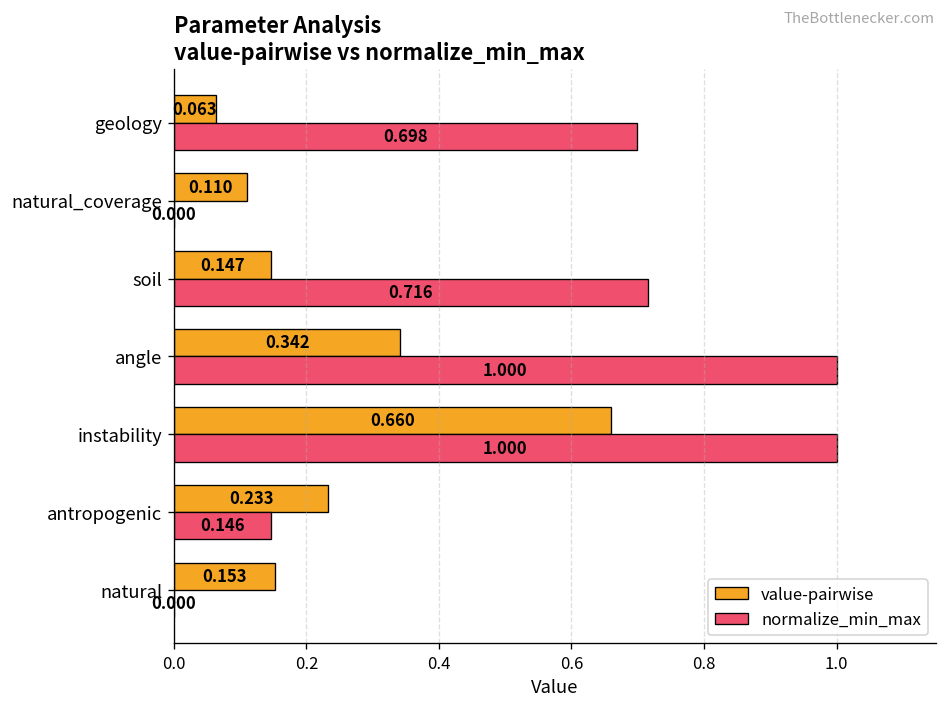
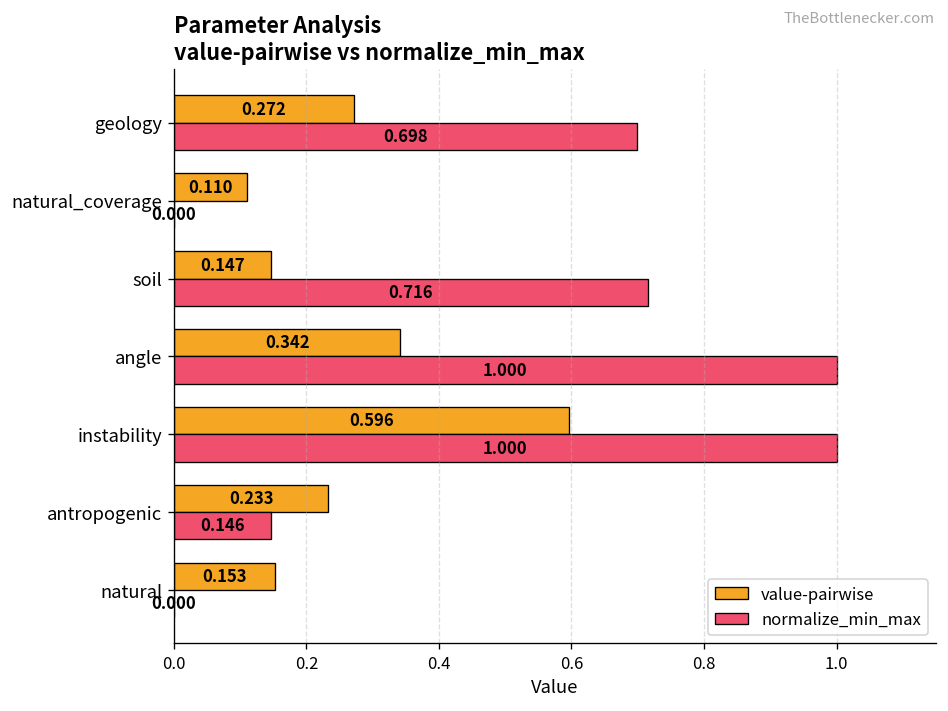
value-pairwise, geology: 0.063 -> 0.272
value-pairwise, instability: 0.660 -> 0.596
